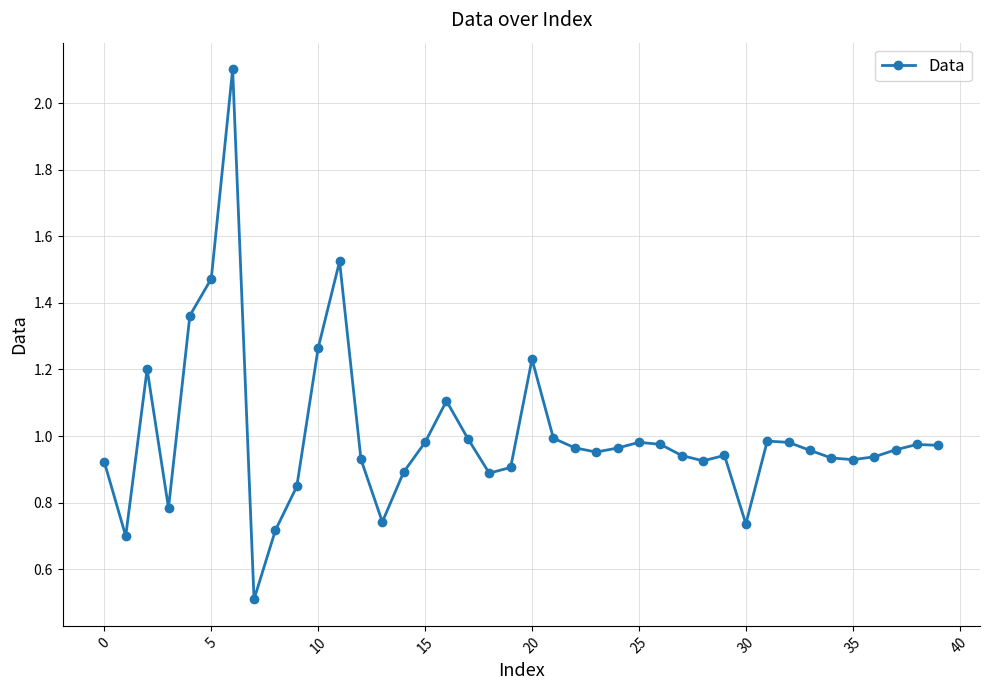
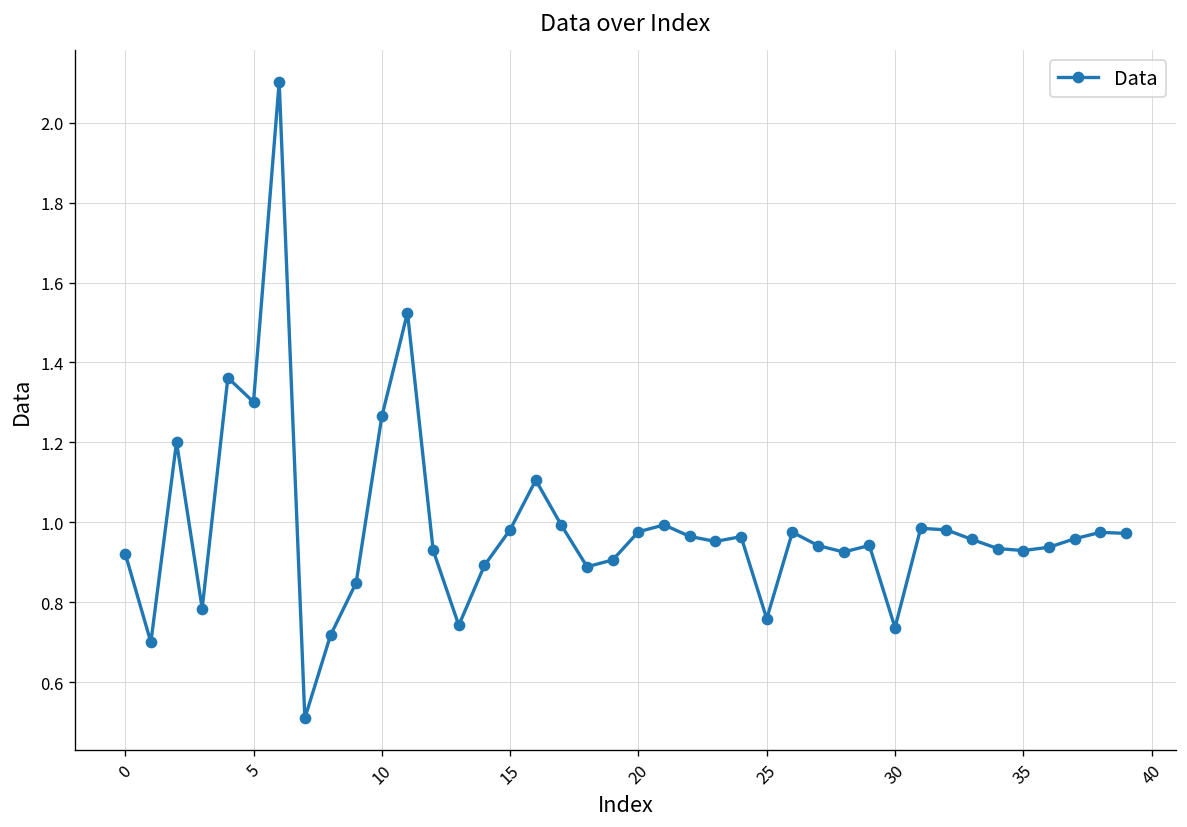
5: 1.47 -> 1.30
20: 1.23 -> 0.98
25: 0.98 -> 0.76
